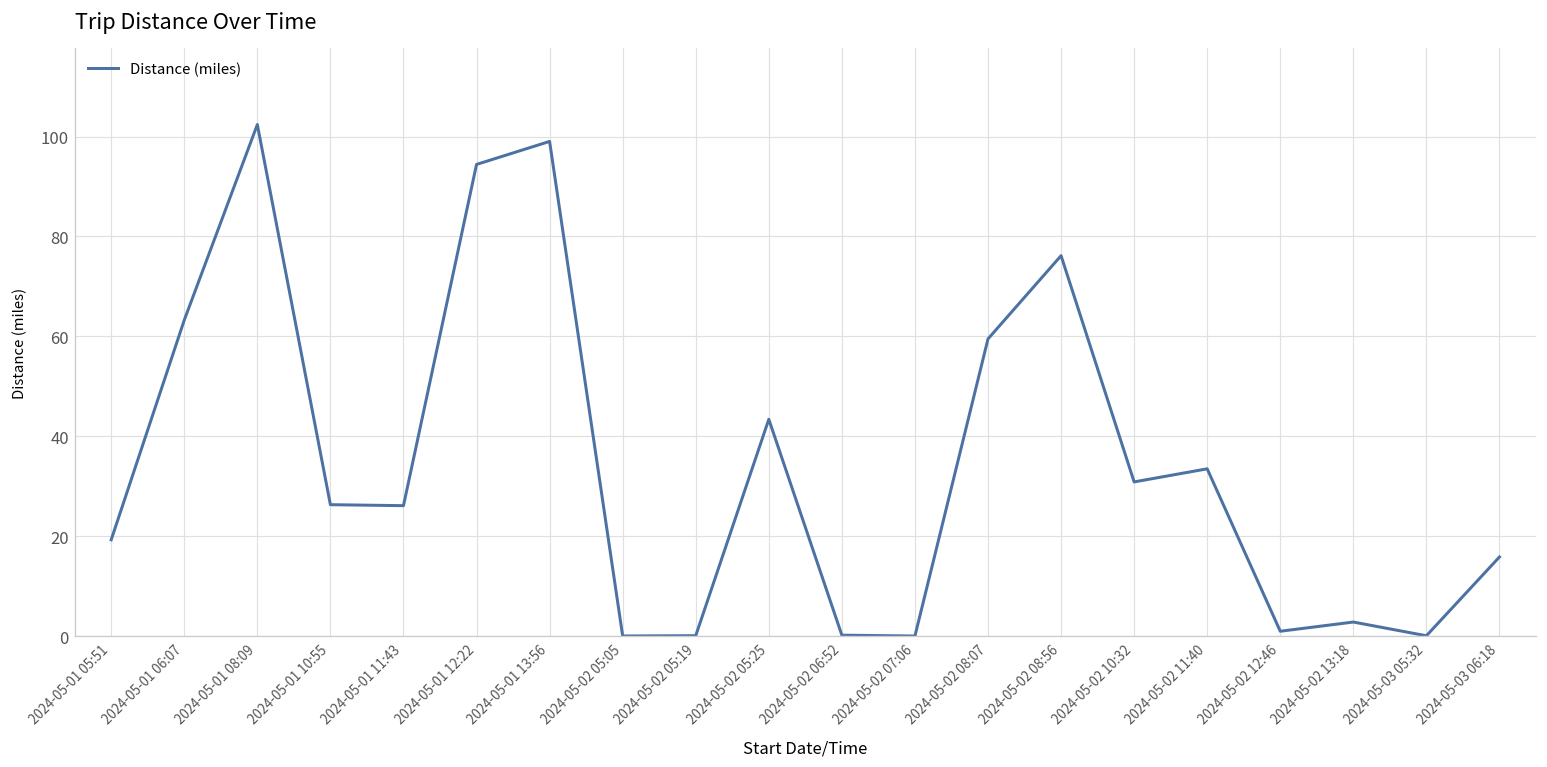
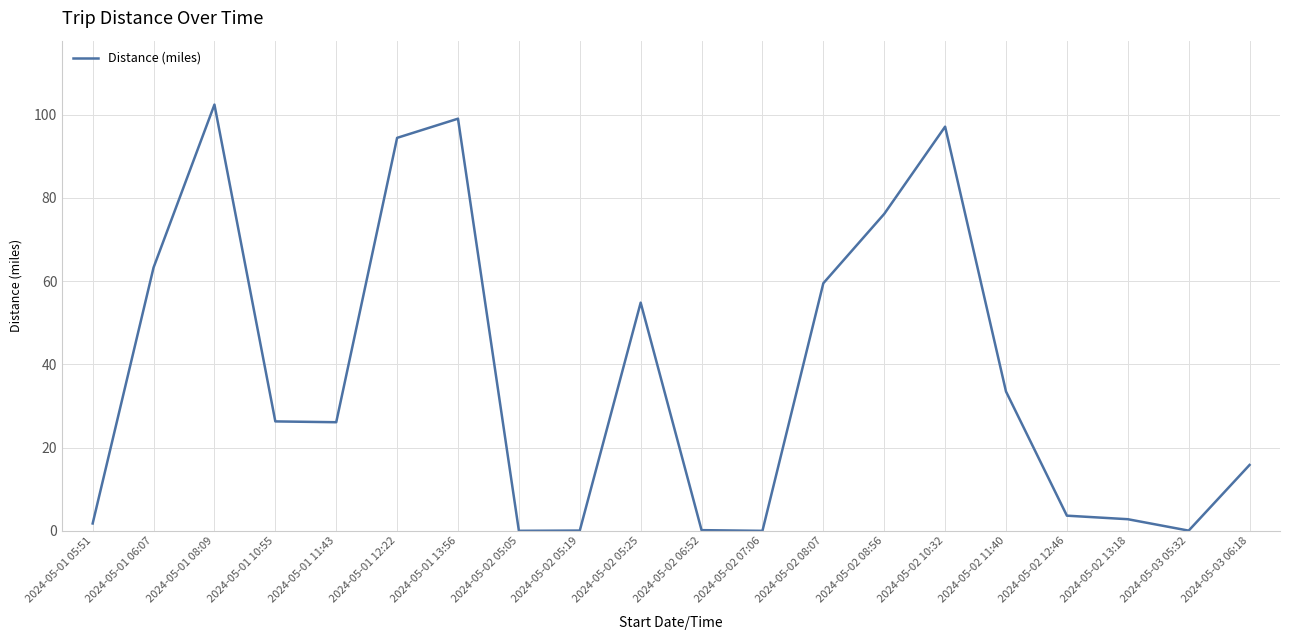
2024-05-01 05:51: 19 -> 2
2024-05-02 05:25: 43 -> 55
2024-05-02 10:32: 31 -> 97
2024-05-02 12:46: 1 -> 4
